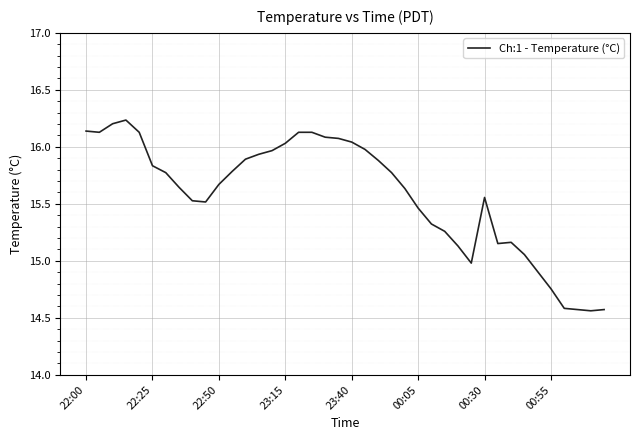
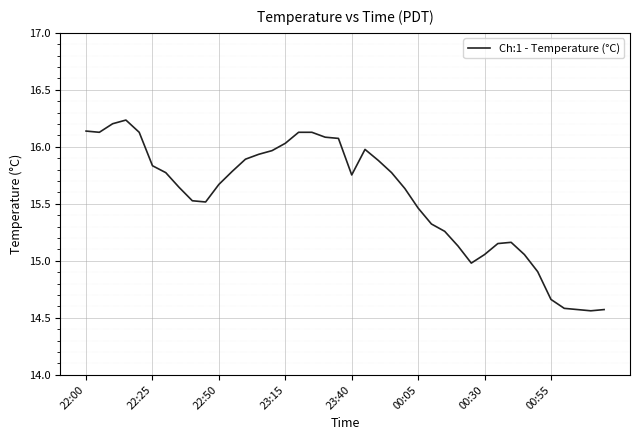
23:40: 16.04 -> 15.75
00:30: 15.56 -> 15.06
00:55: 14.75 -> 14.66
